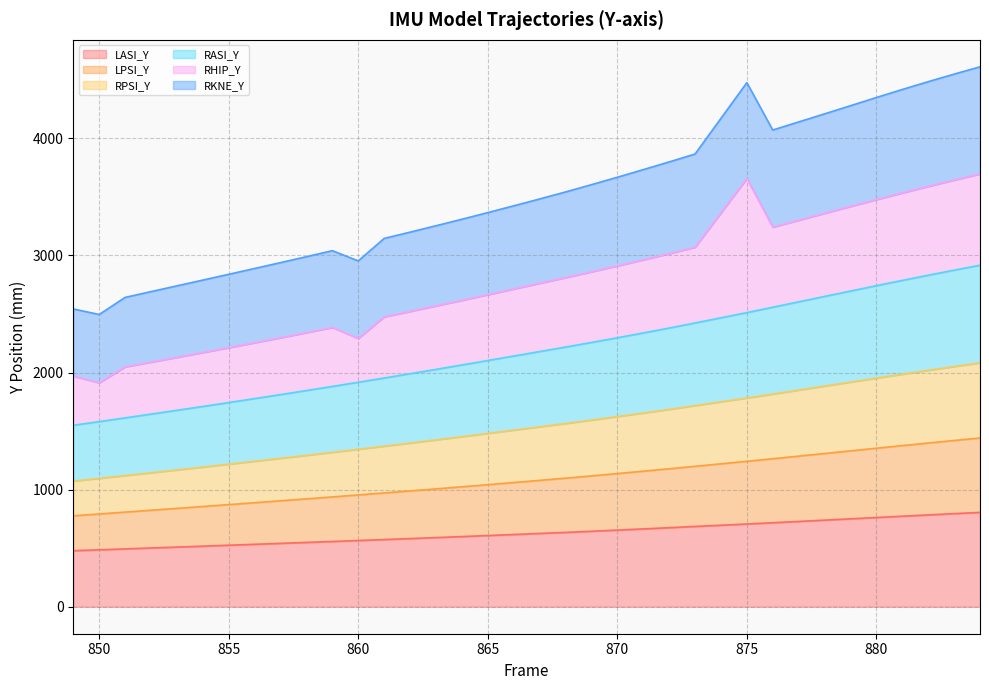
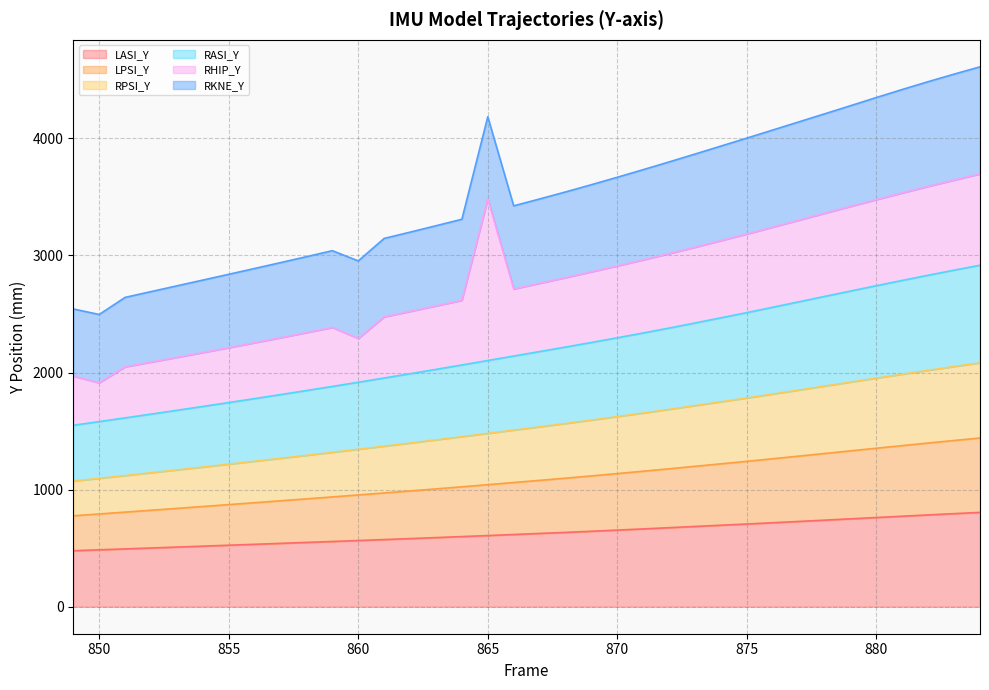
RHIP_Y, 865: 560 -> 1380
RHIP_Y, 875: 1140 -> 670
